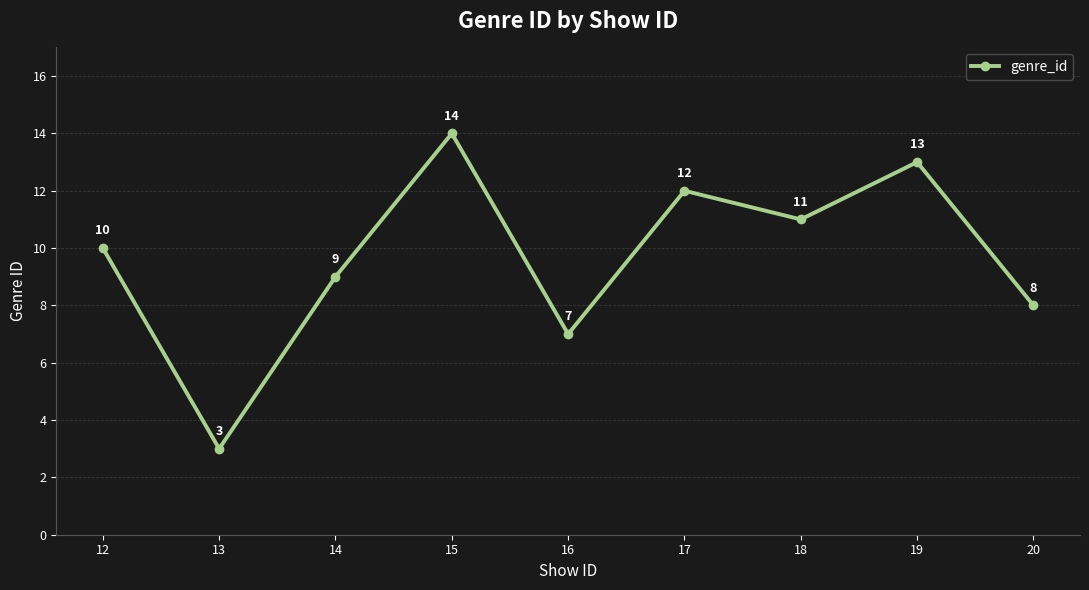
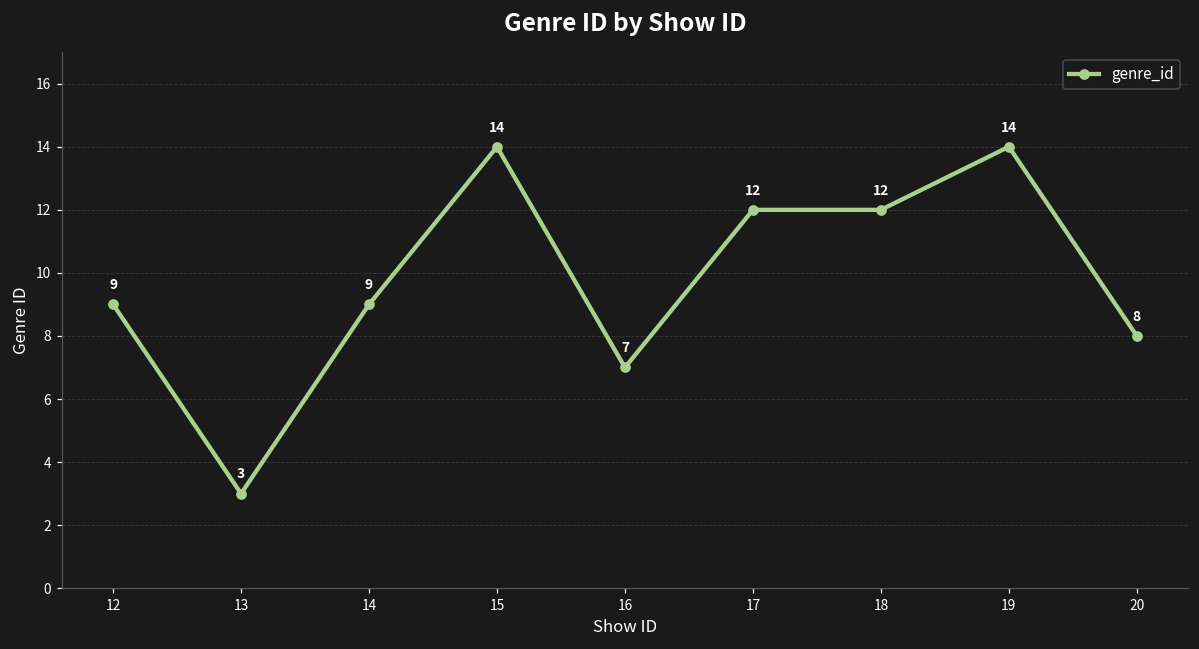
12: 10 -> 9
18: 11 -> 12
19: 13 -> 14
